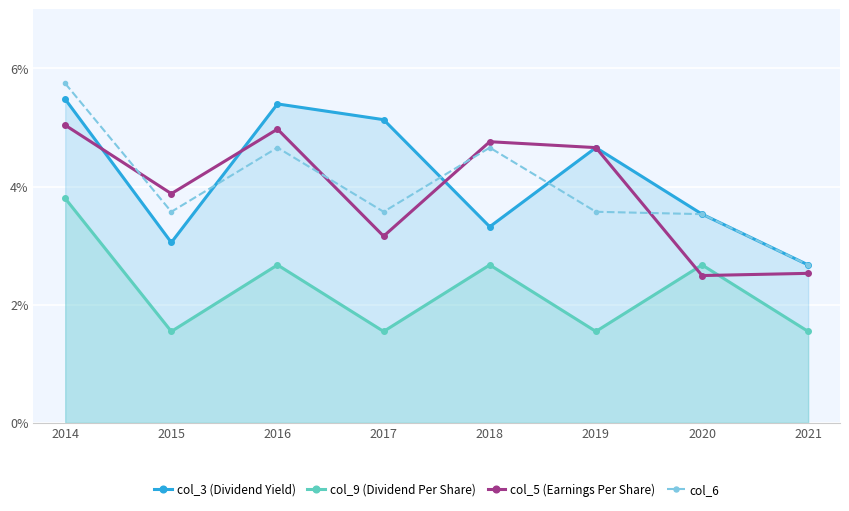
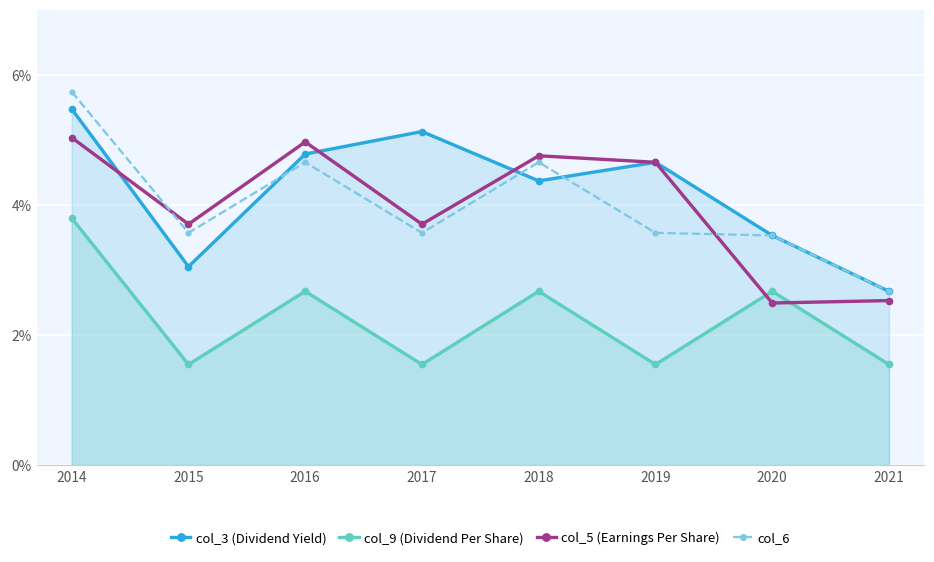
col_5 (Earnings Per Share), 2015: 3.9% -> 3.7%
col_3 (Dividend Yield), 2016: 5.4% -> 4.8%
col_5 (Earnings Per Share), 2017: 3.2% -> 3.7%
col_3 (Dividend Yield), 2018: 3.3% -> 4.4%
